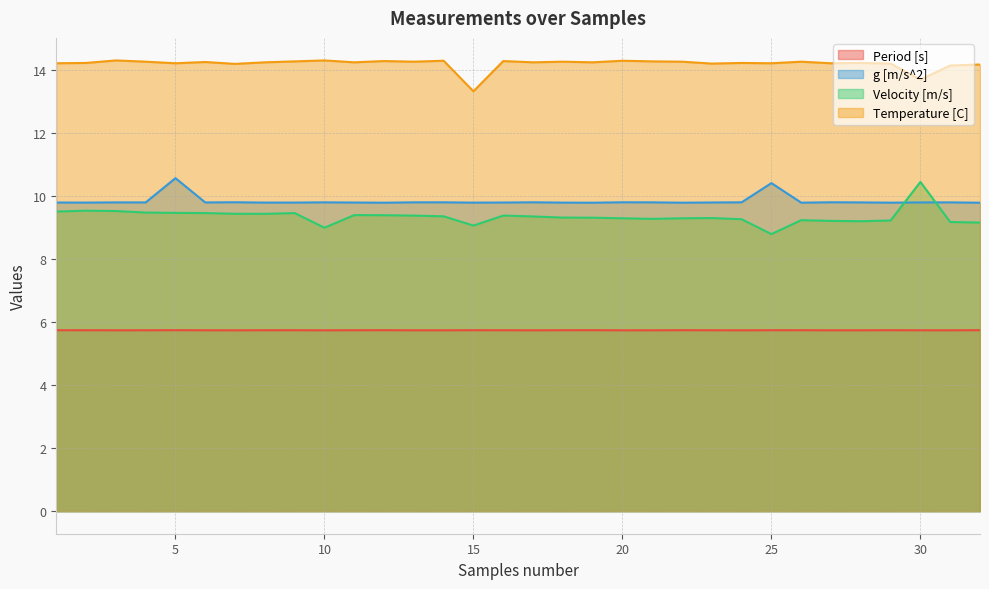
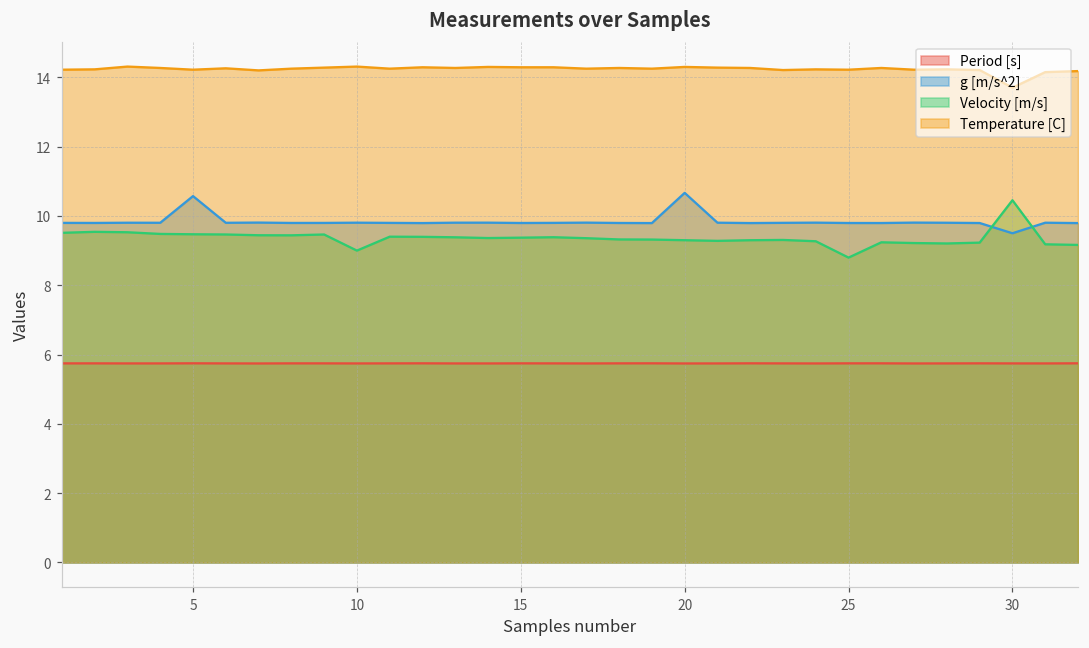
Velocity [m/s], 15: 9.1 -> 9.4
Temperature [C], 15: 13.3 -> 14.3
g [m/s^2], 20: 9.8 -> 10.7
g [m/s^2], 25: 10.4 -> 9.8
g [m/s^2], 30: 9.8 -> 9.5
